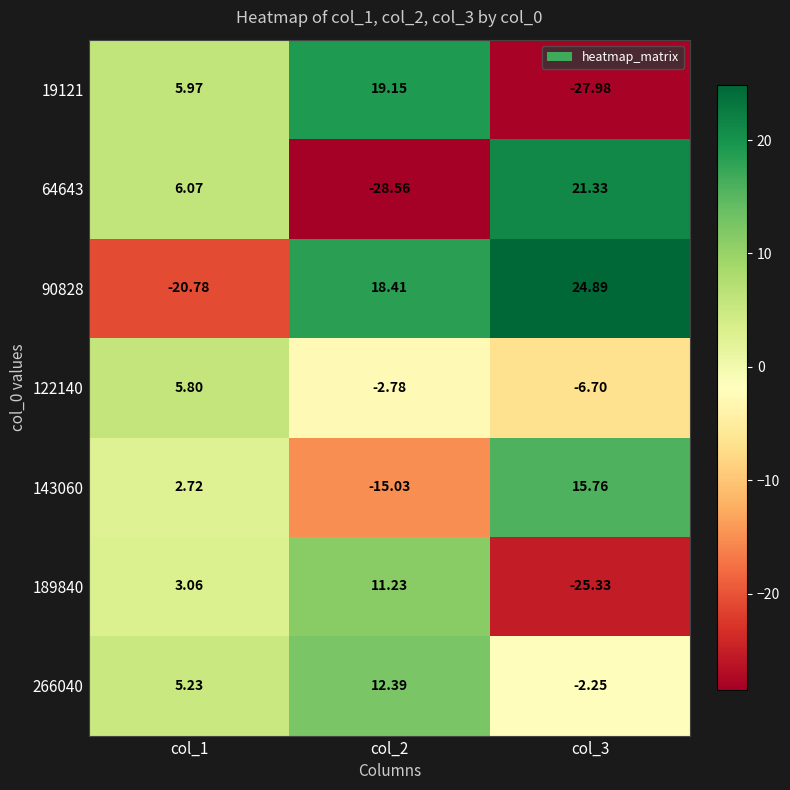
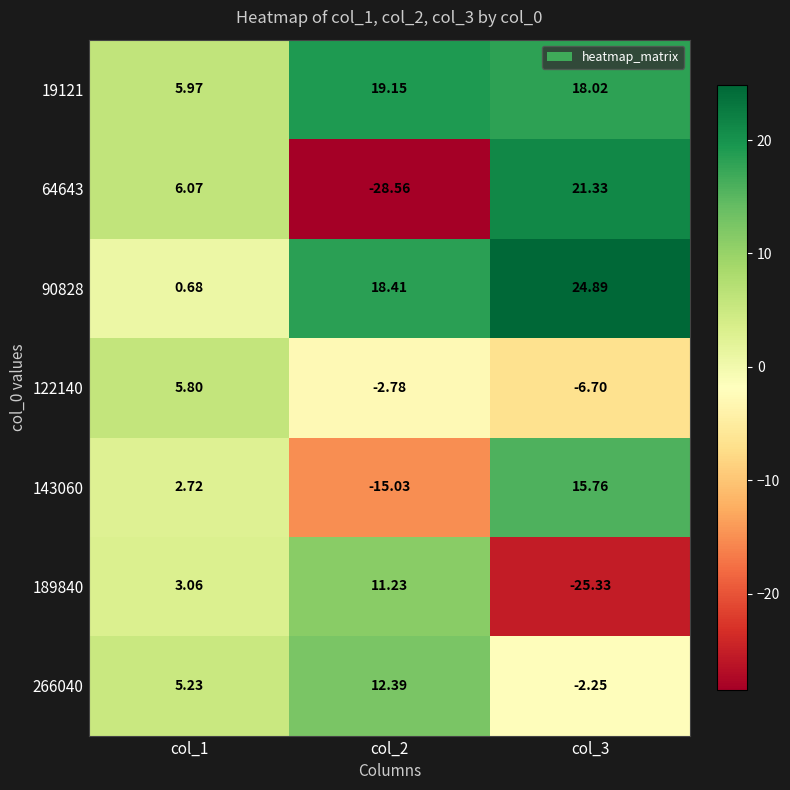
19121, col_3: -27.98 -> 18.02
90828, col_1: -20.78 -> 0.68
